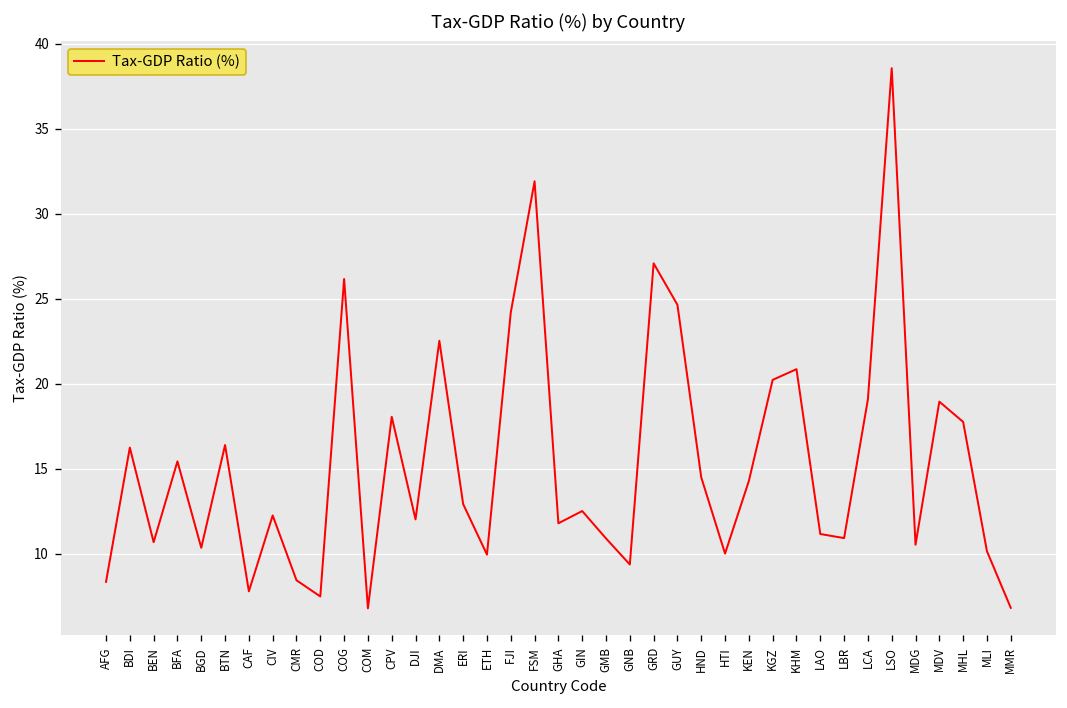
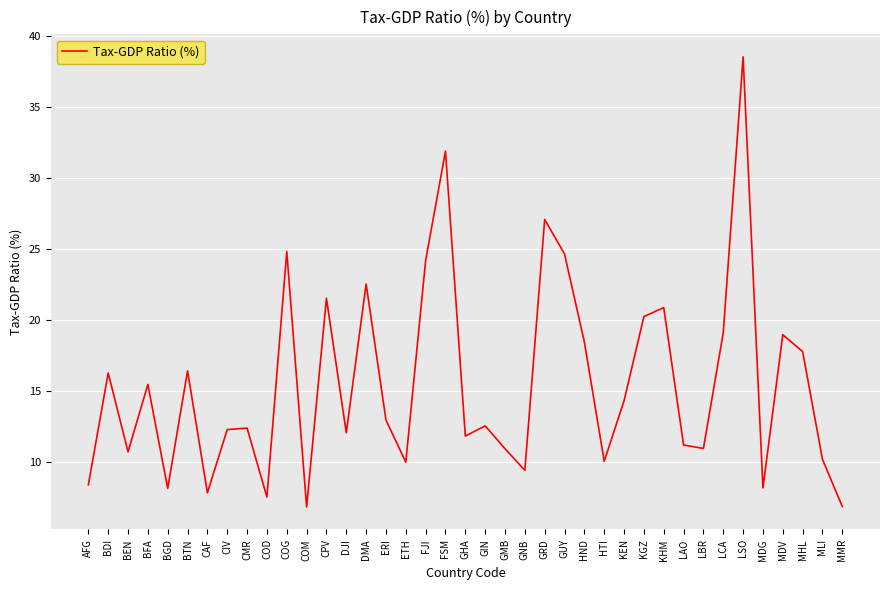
BGD: 10.4 -> 8.1
CMR: 8.5 -> 12.4
COG: 26.2 -> 24.8
CPV: 18.1 -> 21.5
HND: 14.5 -> 18.4
MDG: 10.5 -> 8.1
